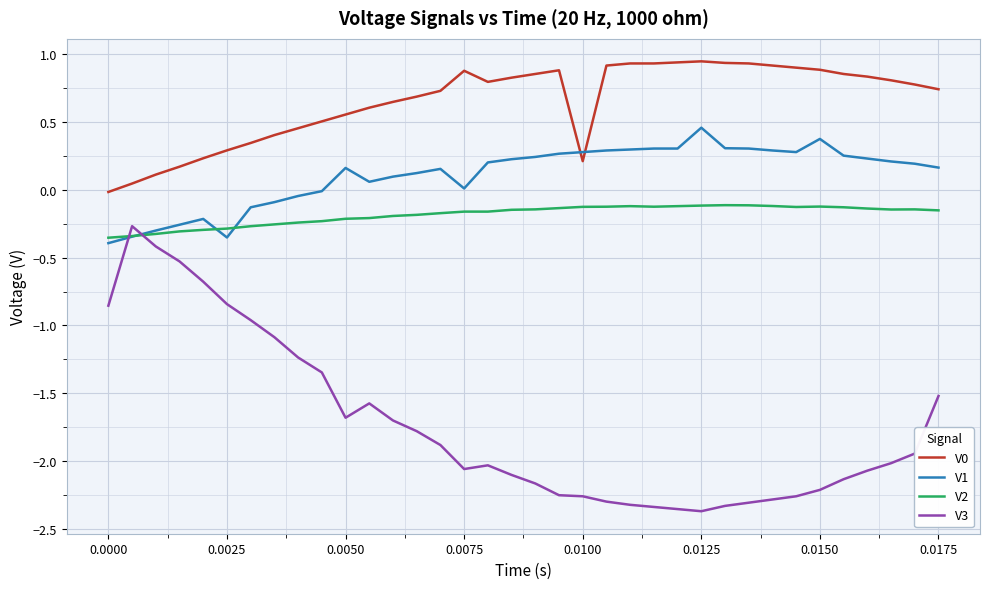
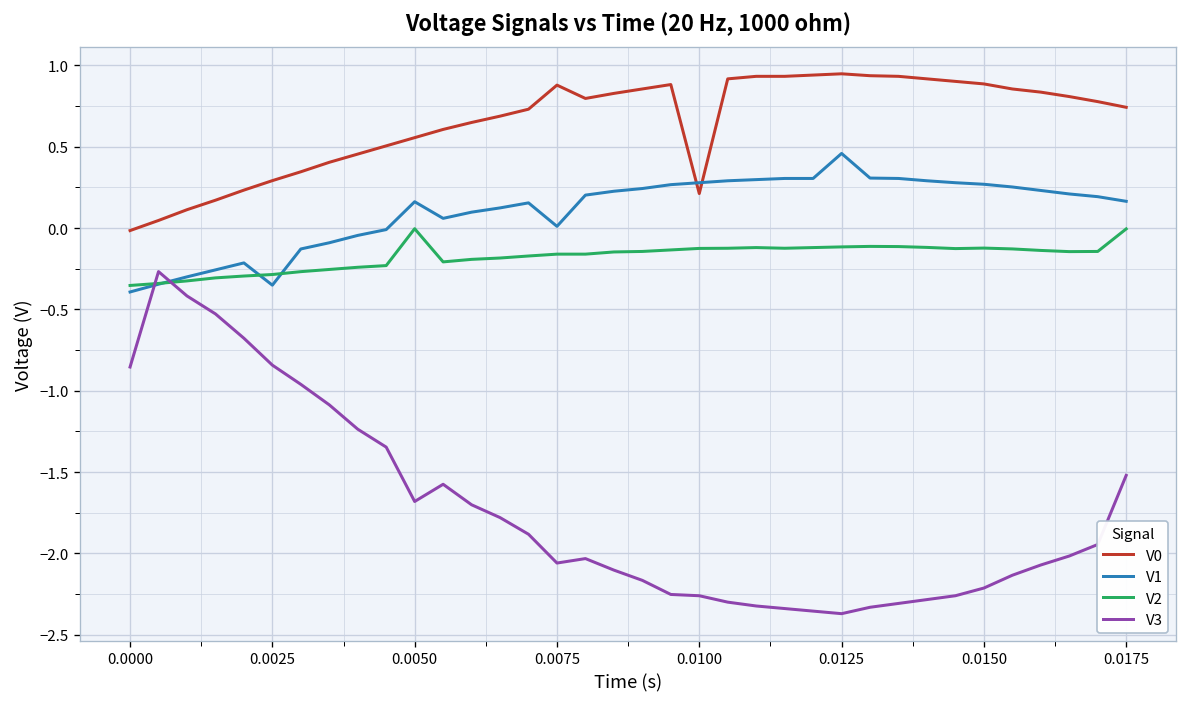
V2, 0.0050: -0.21 -> 0.00
V1, 0.0150: 0.38 -> 0.27
V2, 0.0175: -0.15 -> -0.01
